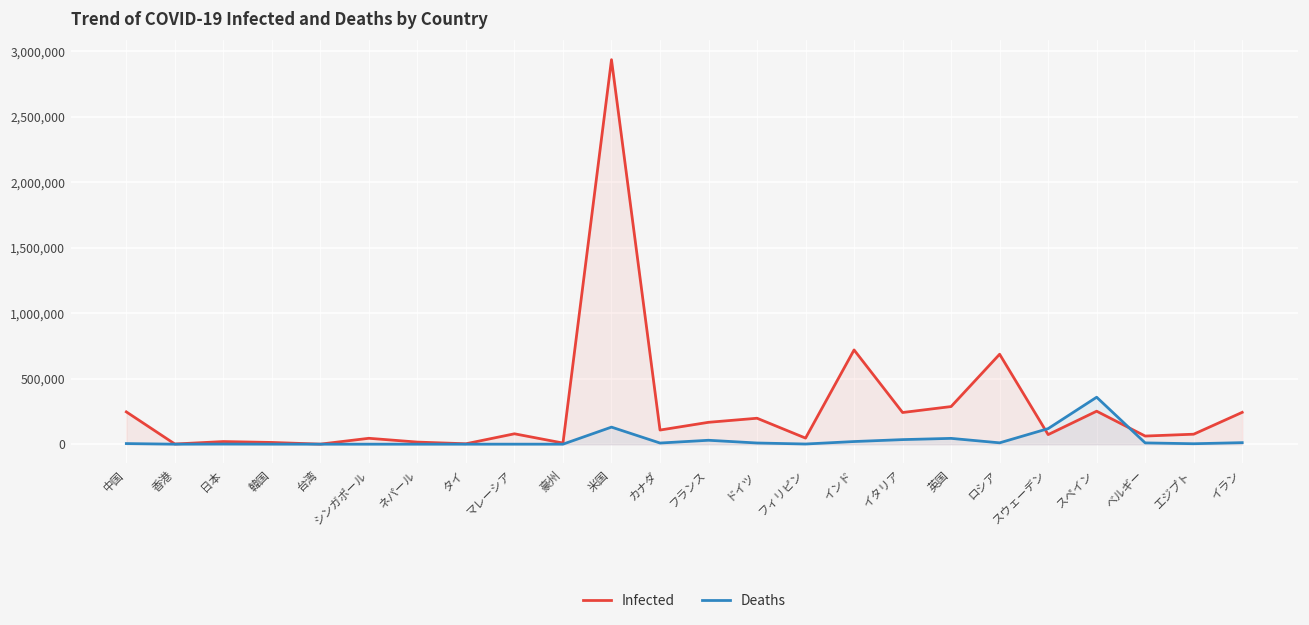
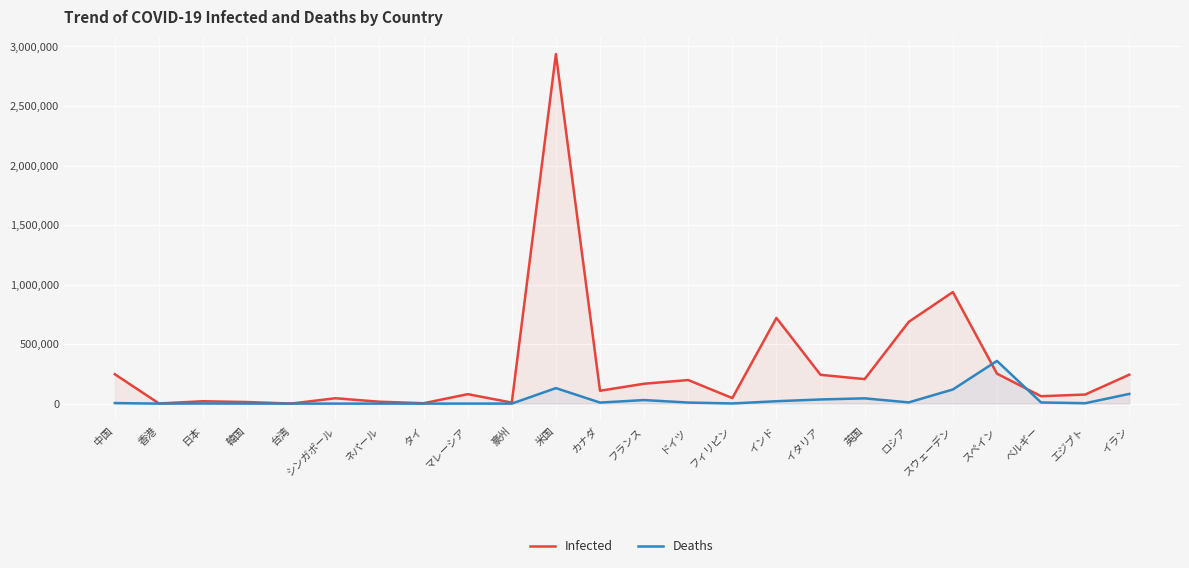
Infected, 英国: 290,000 -> 210,000
Infected, スウェーデン: 70,000 -> 940,000
Deaths, イラン: 10,000 -> 80,000
